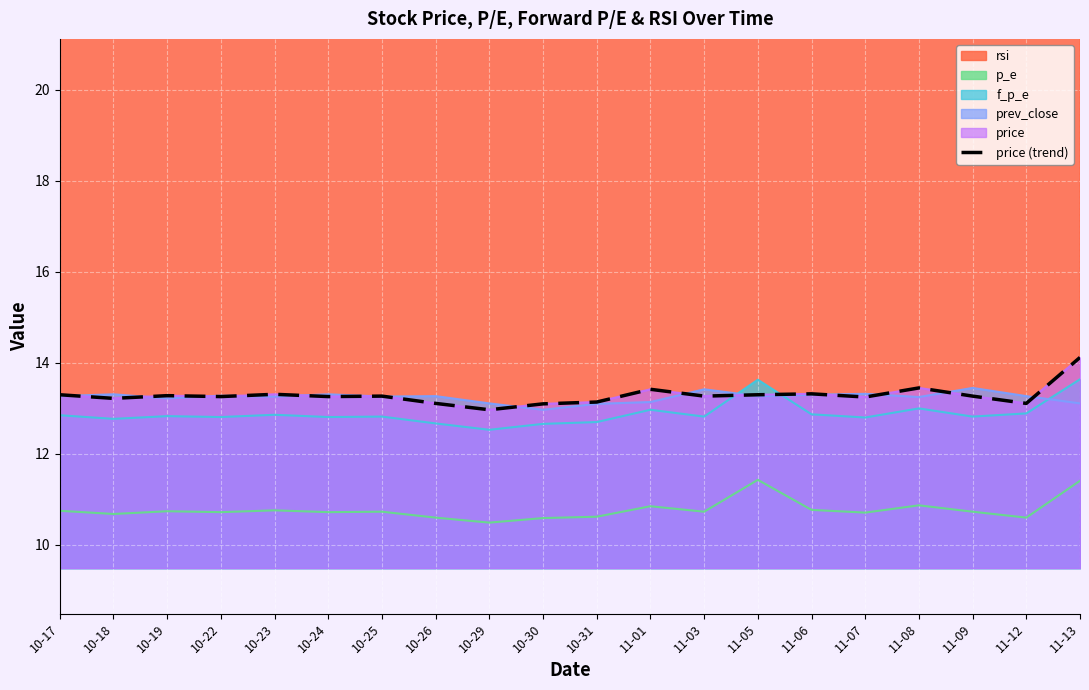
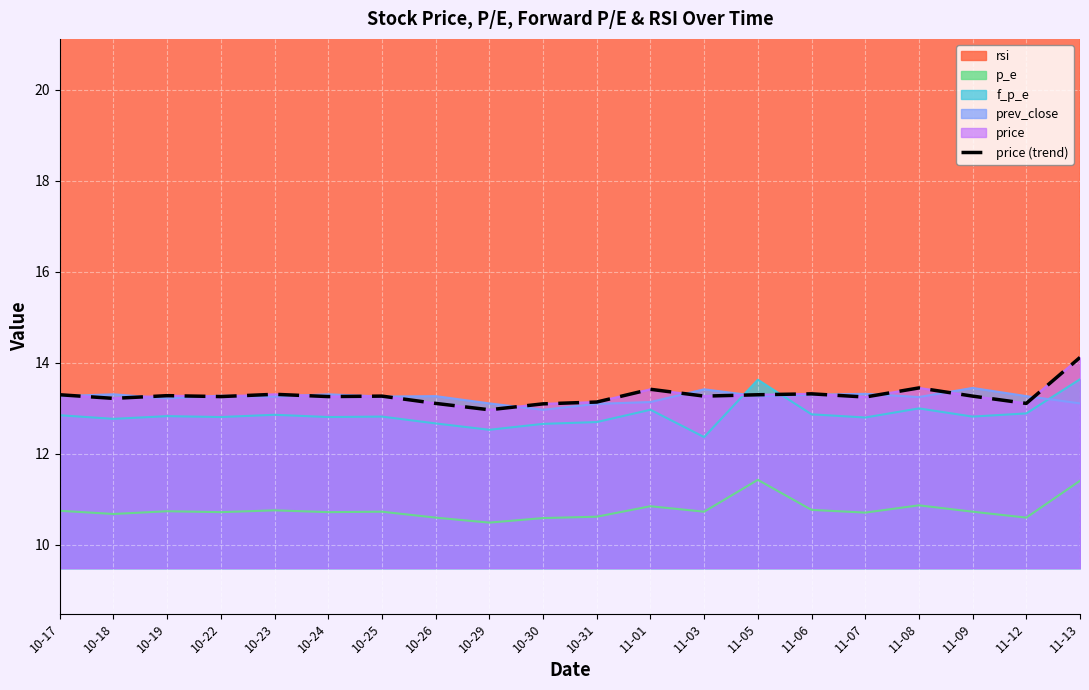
f_p_e, 11-03: 12.8 -> 12.4
